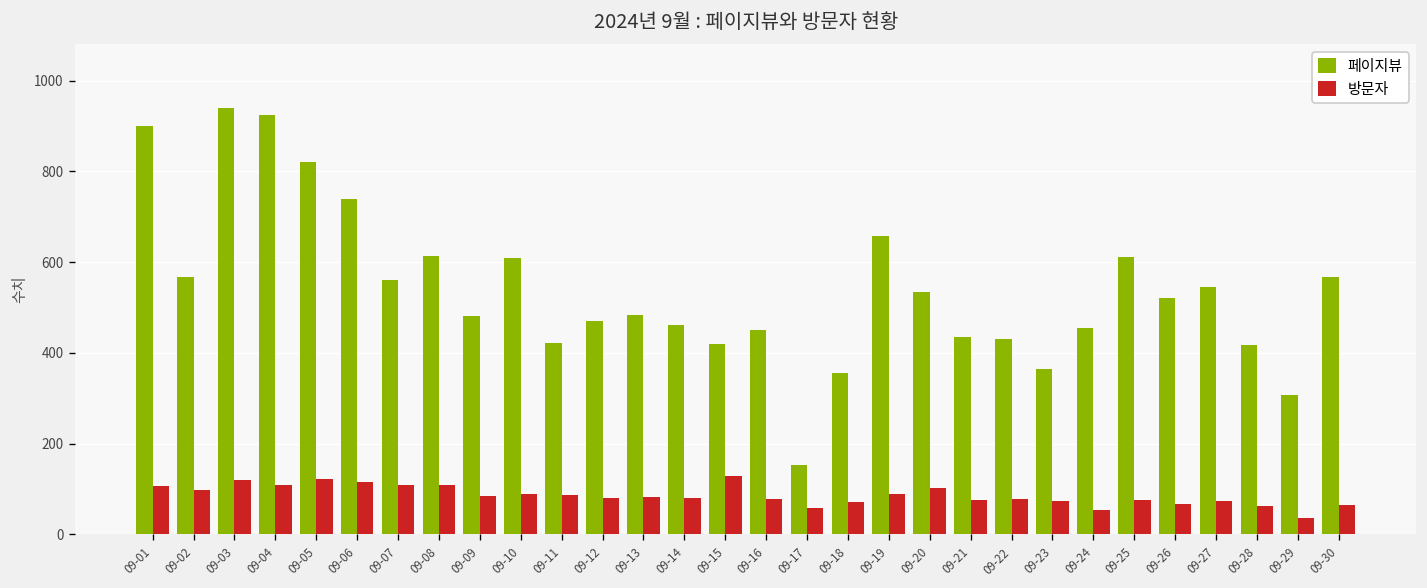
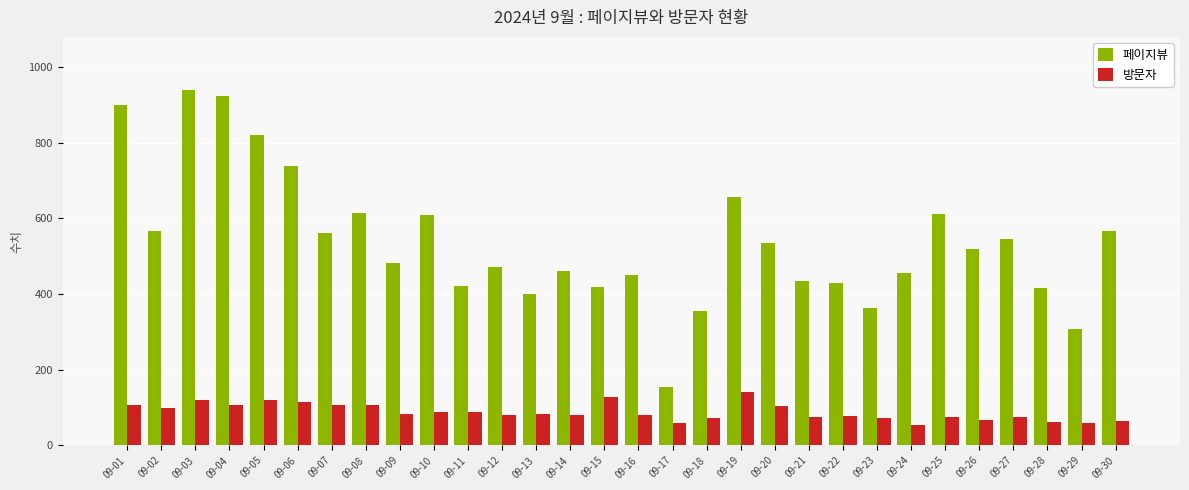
페이지뷰, 09-13: 480 -> 400
방문자, 09-19: 90 -> 140
방문자, 09-29: 40 -> 60
